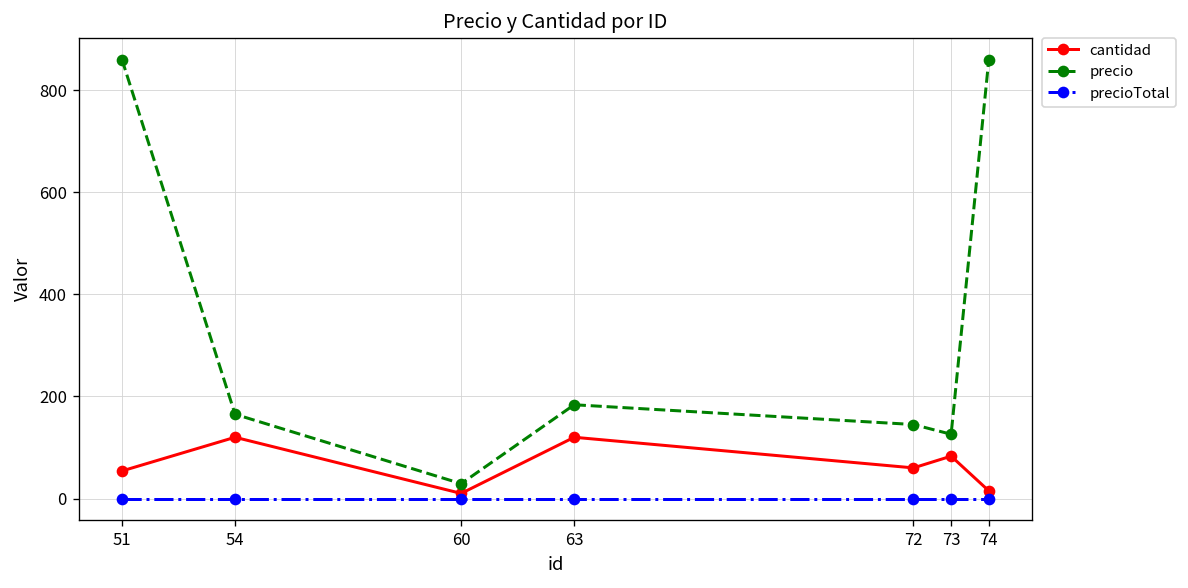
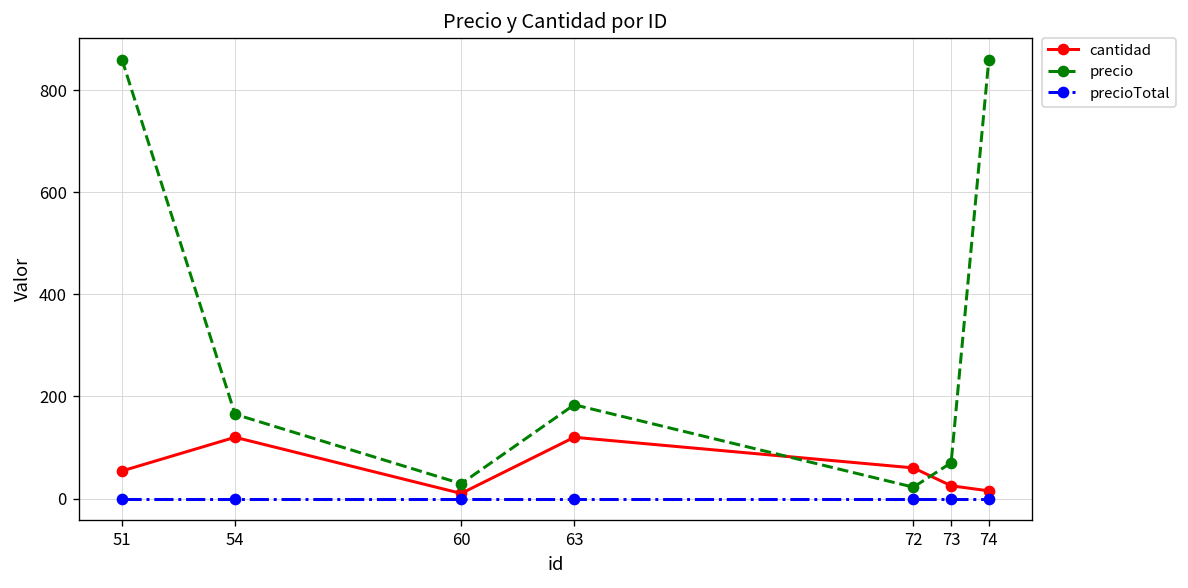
precio, 72: 150 -> 20
cantidad, 73: 80 -> 30
precio, 73: 130 -> 70
